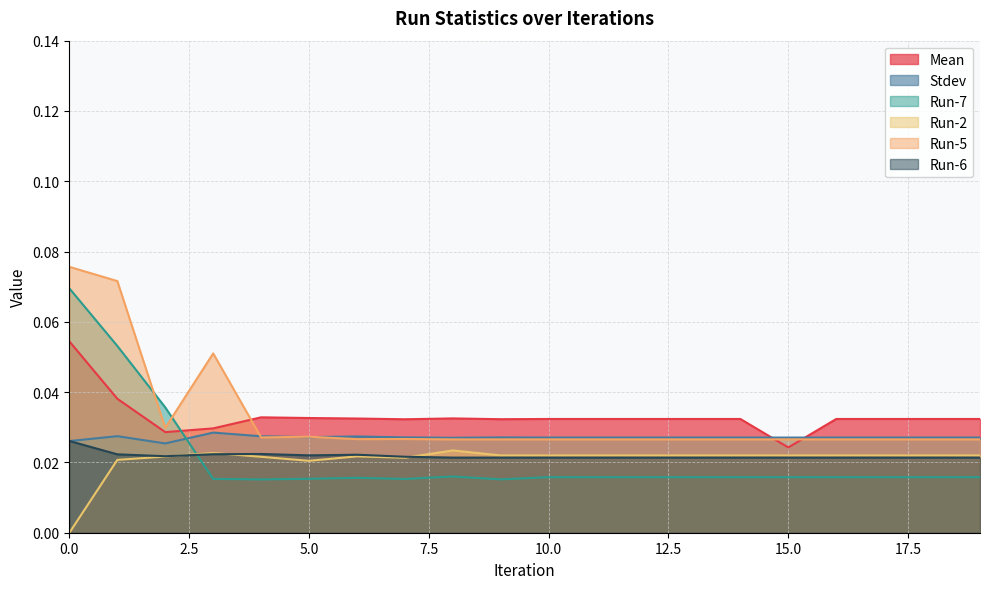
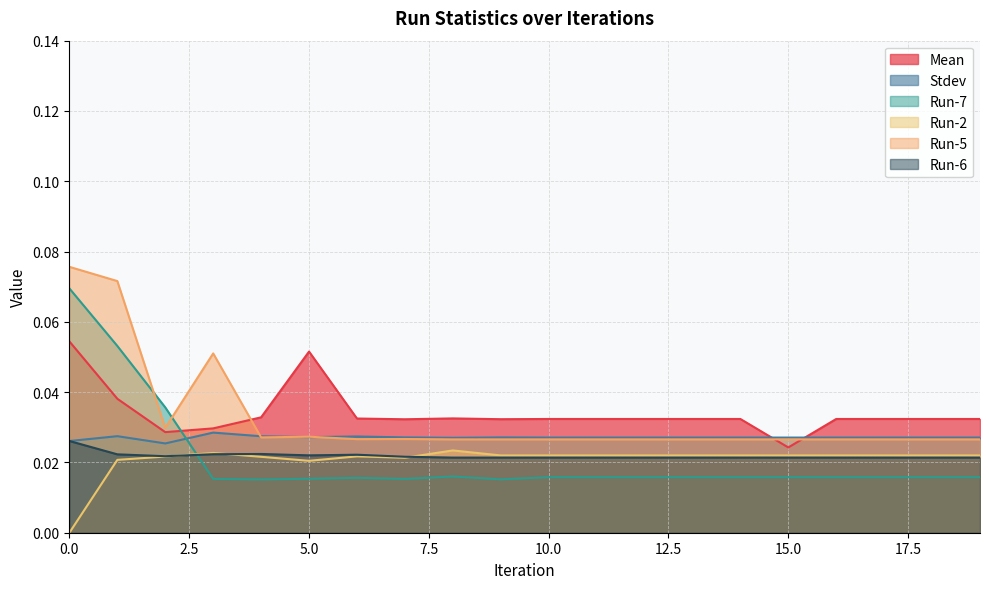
Mean, 5.0: 0.033 -> 0.052
